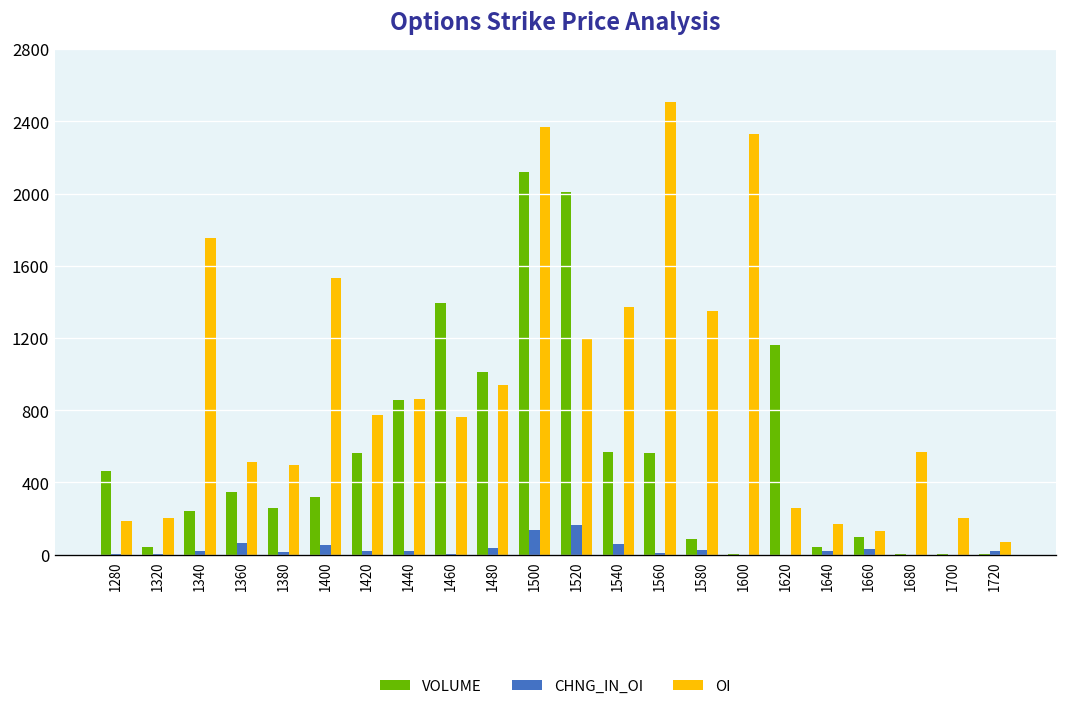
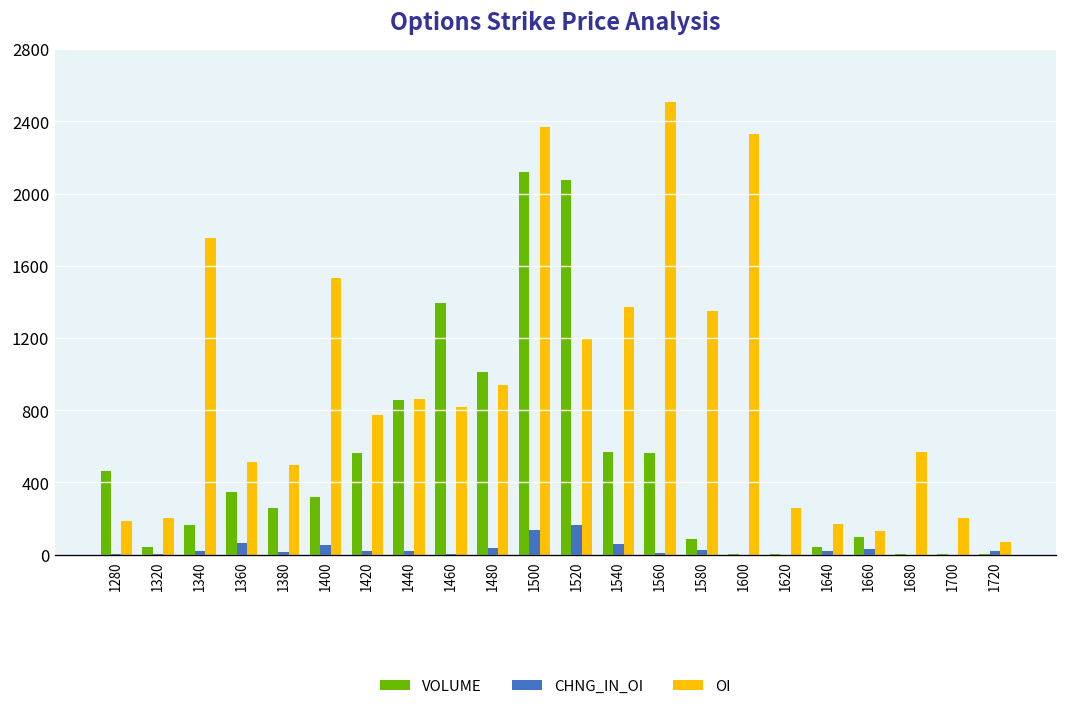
VOLUME, 1340: 240 -> 170
OI, 1460: 760 -> 820
VOLUME, 1520: 2010 -> 2080
VOLUME, 1620: 1160 -> 0
